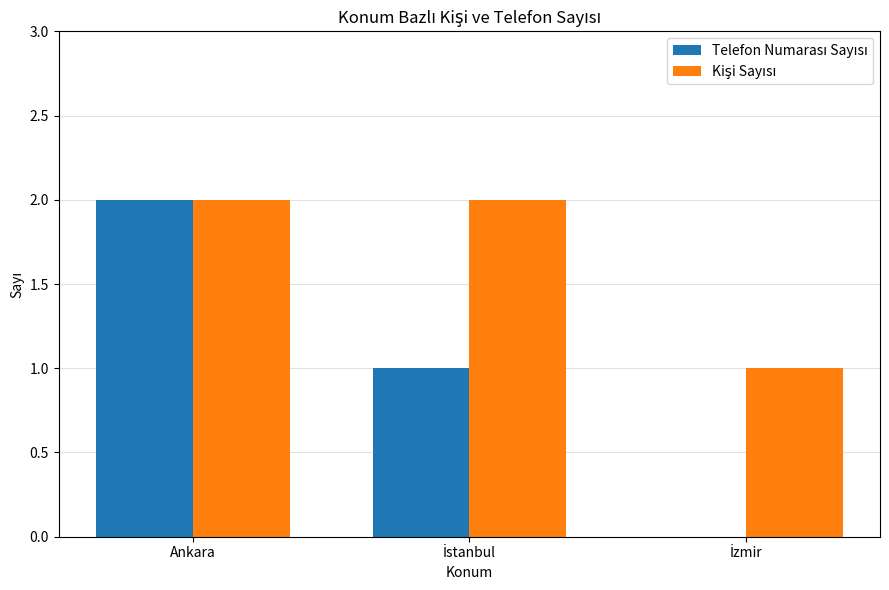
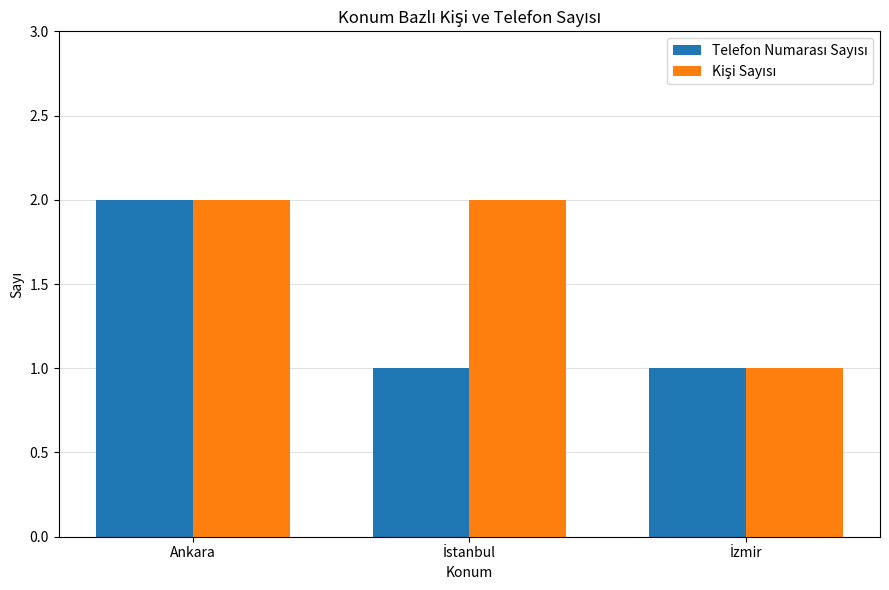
Telefon Numarası Sayısı, İzmir: 0 -> 1
